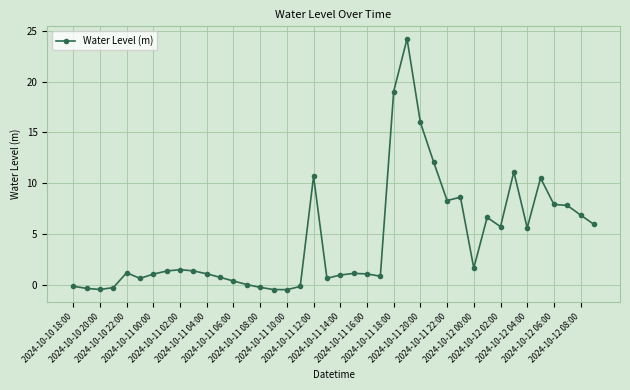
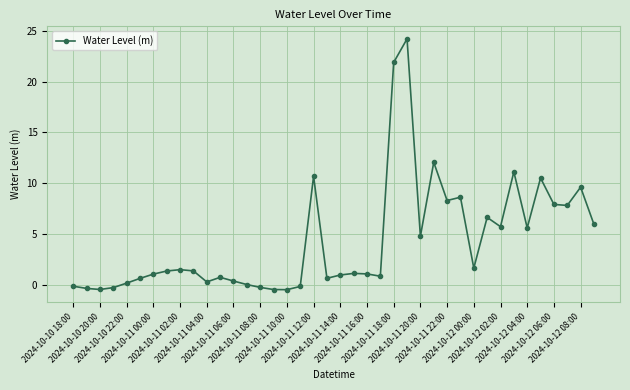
2024-10-10 22:00: 1.2 -> 0.1
2024-10-11 04:00: 1.1 -> 0.3
2024-10-11 18:00: 19.0 -> 21.9
2024-10-11 20:00: 16.0 -> 4.8
2024-10-12 08:00: 6.8 -> 9.6
